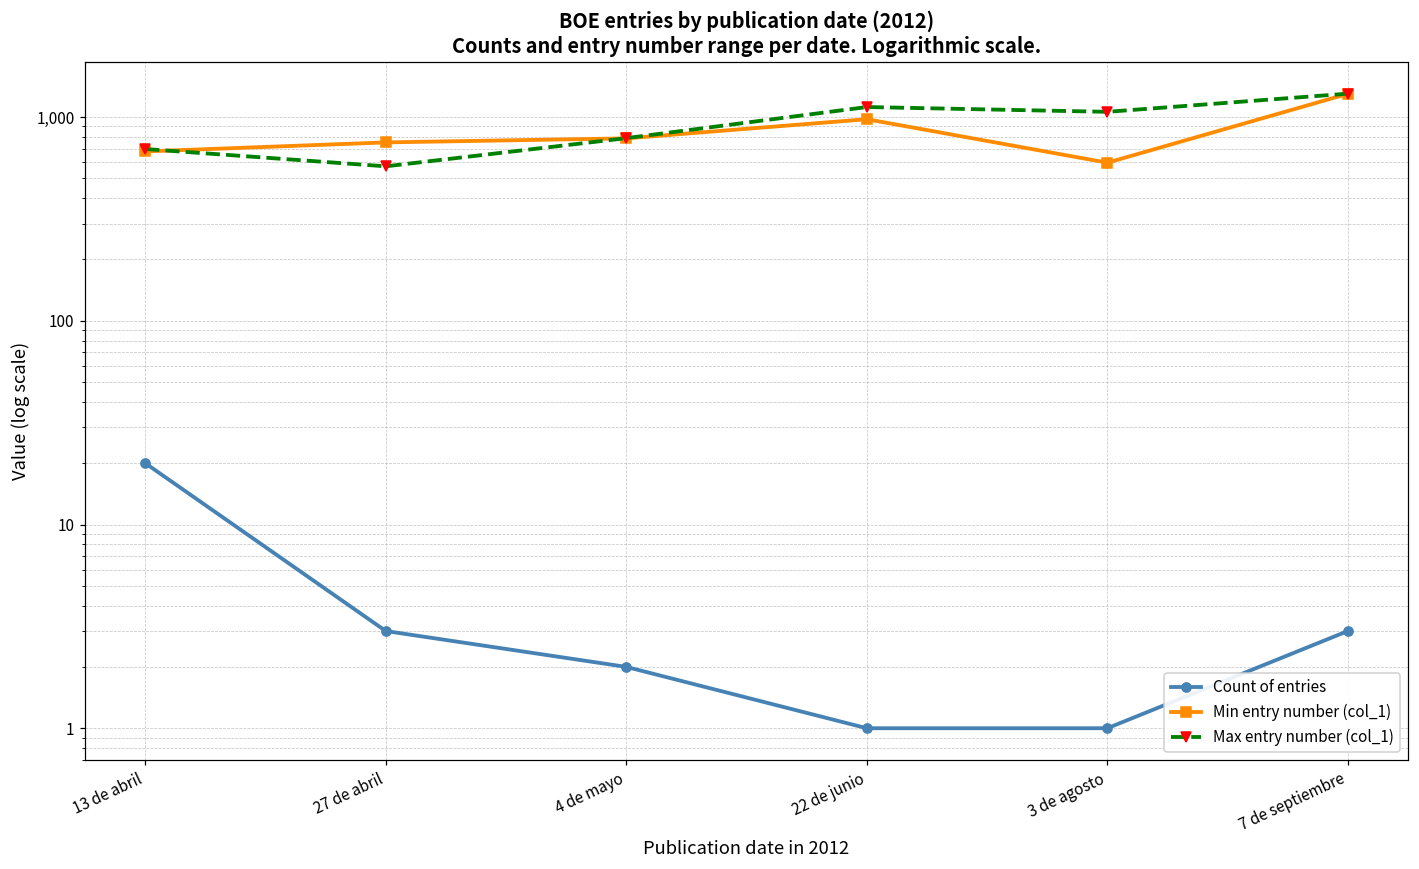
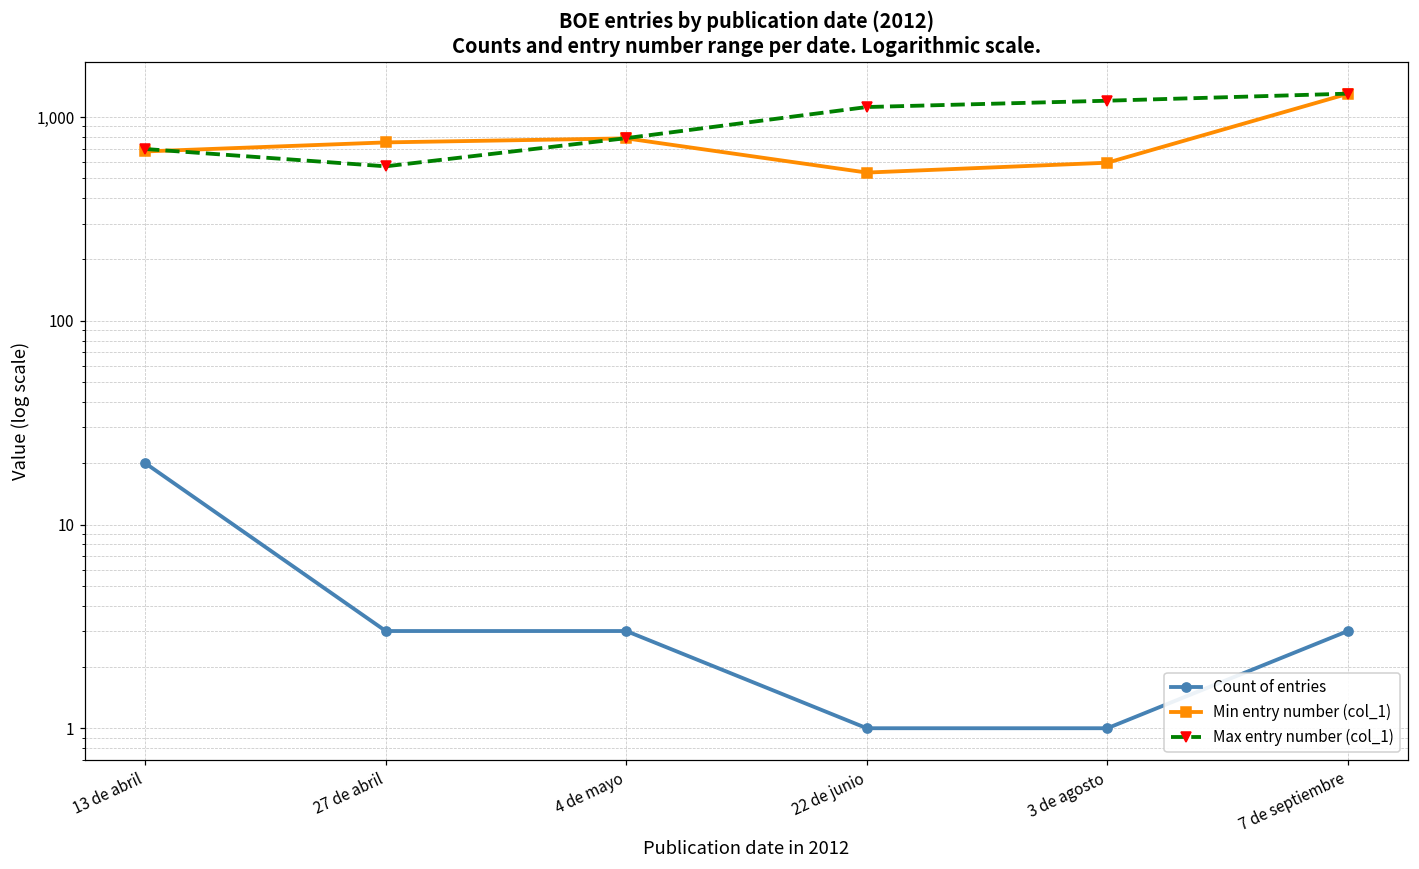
Count of entries, 4 de mayo: 2 -> 3
Min entry number (col_1), 22 de junio: 1,000 -> 530
Max entry number (col_1), 3 de agosto: 1,100 -> 1,200
